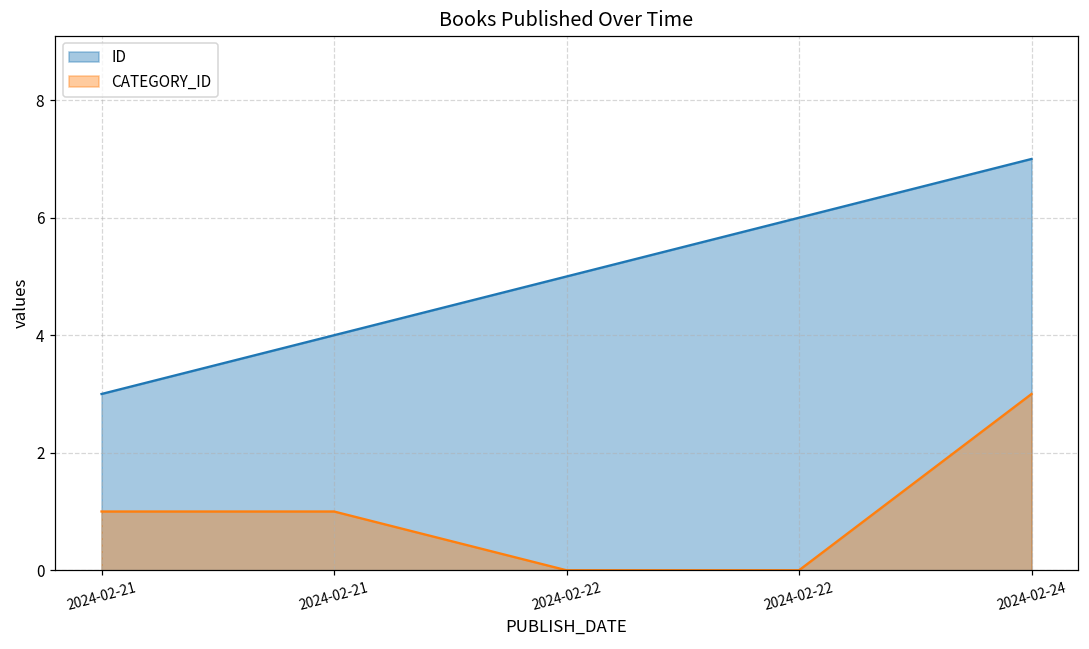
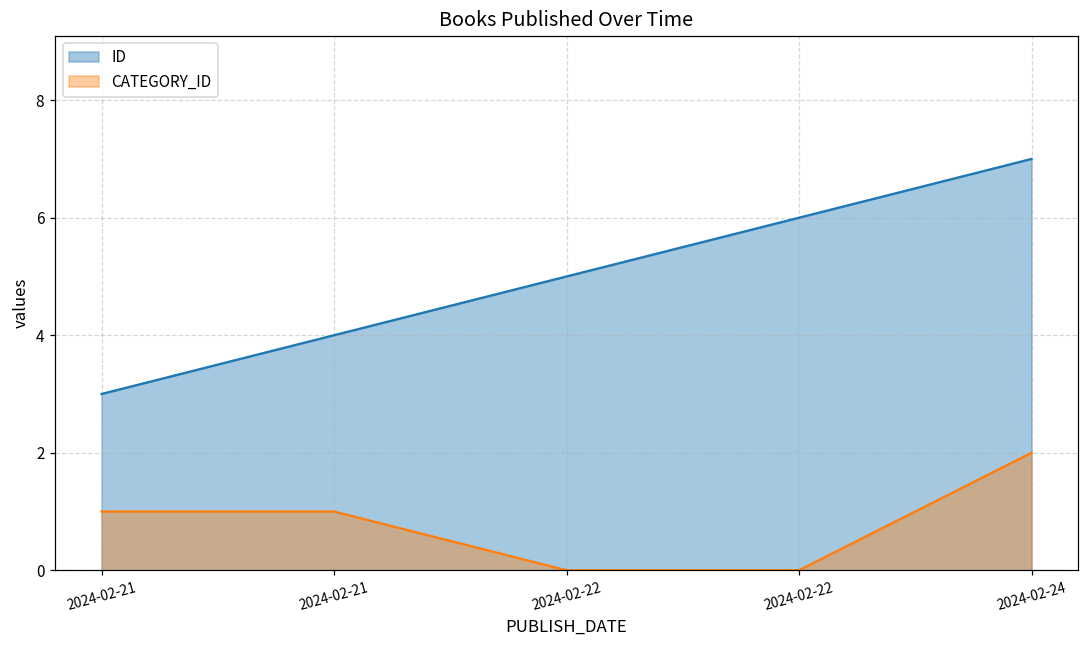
CATEGORY_ID, 2024-02-24: 3 -> 2
